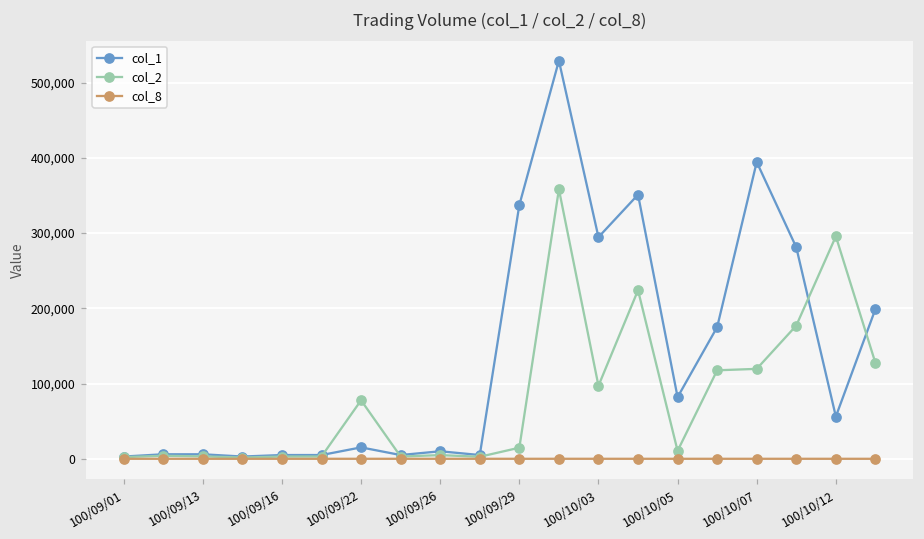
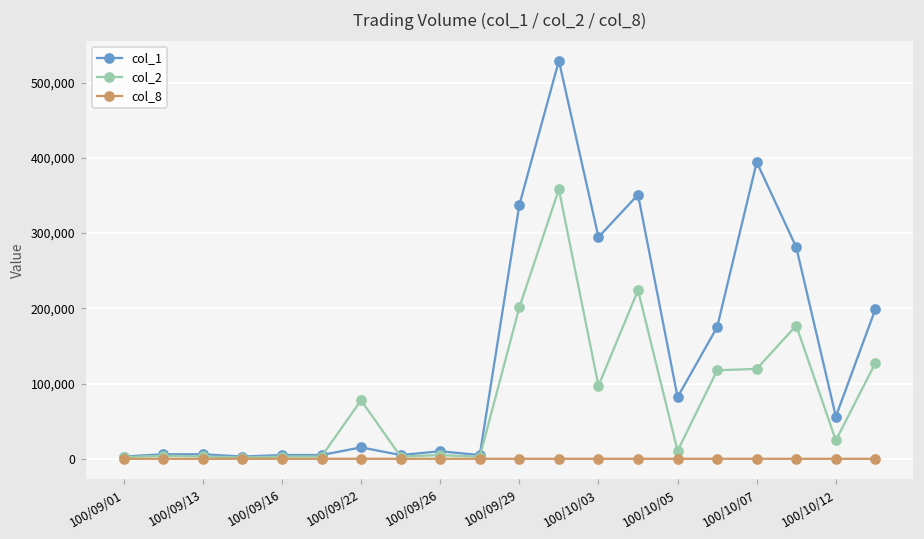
col_2, 100/09/29: 10,000 -> 200,000
col_2, 100/10/12: 300,000 -> 20,000
